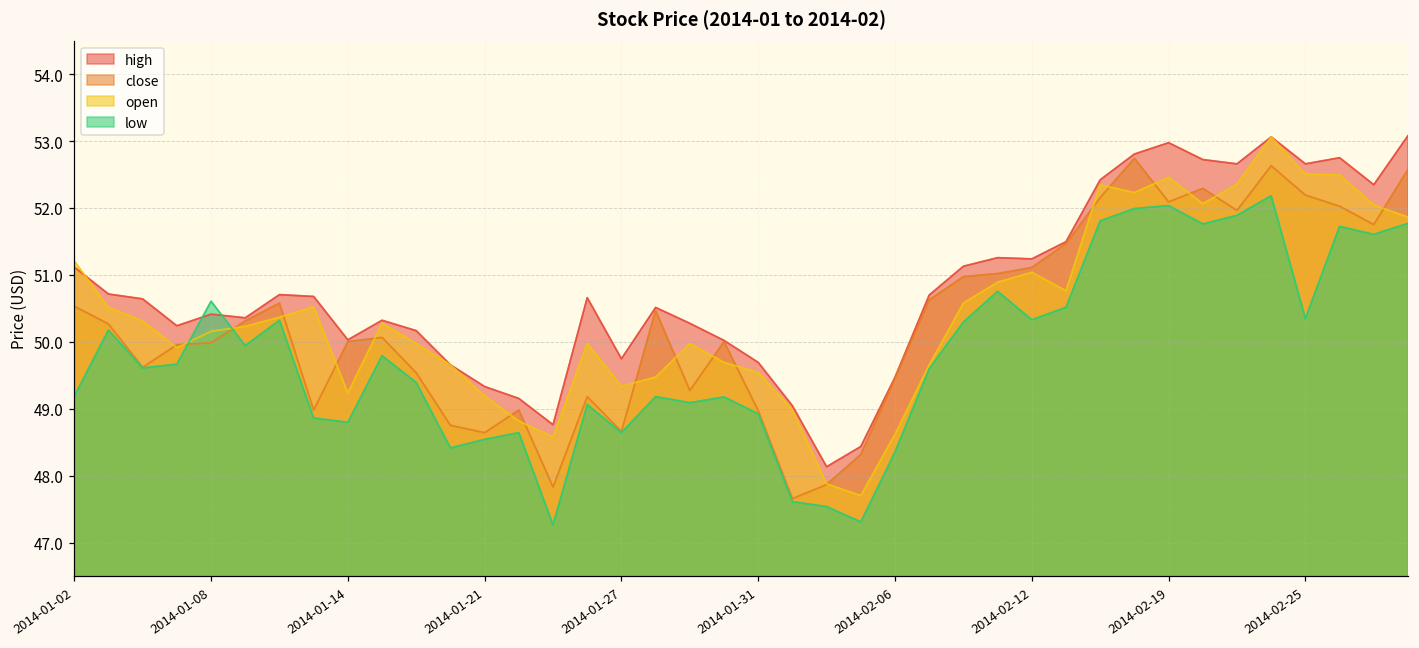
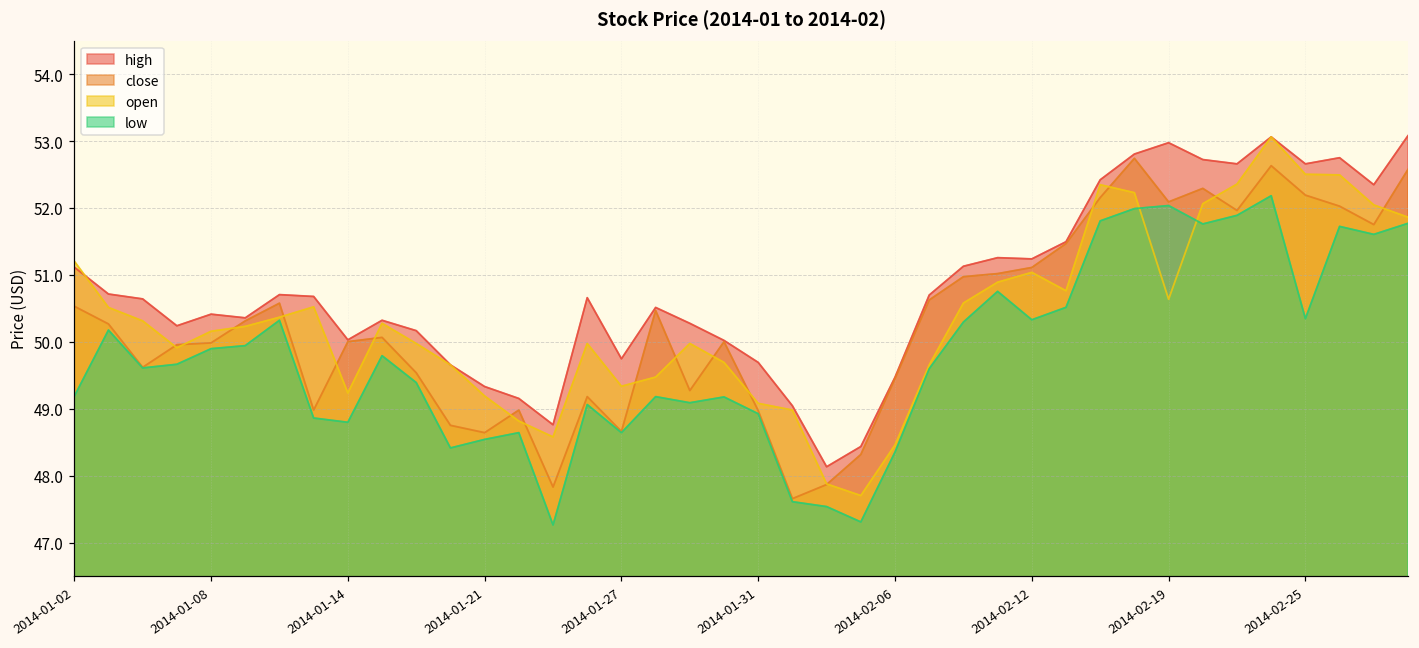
low, 2014-01-08: 50.6 -> 49.9
open, 2014-01-31: 49.5 -> 49.1
open, 2014-02-06: 48.6 -> 48.5
open, 2014-02-19: 52.5 -> 50.6
